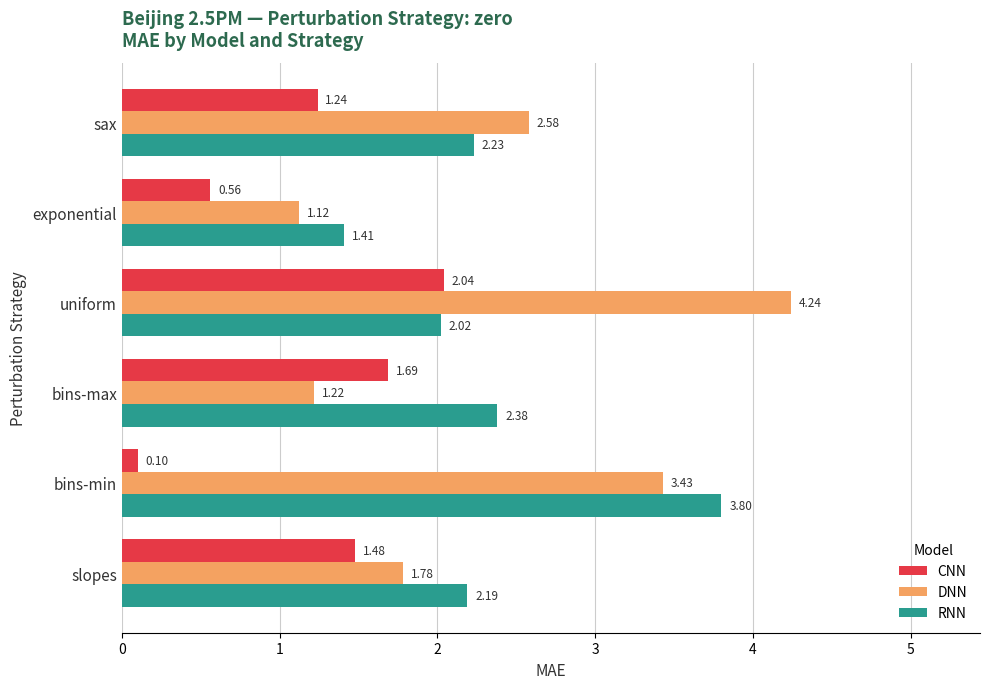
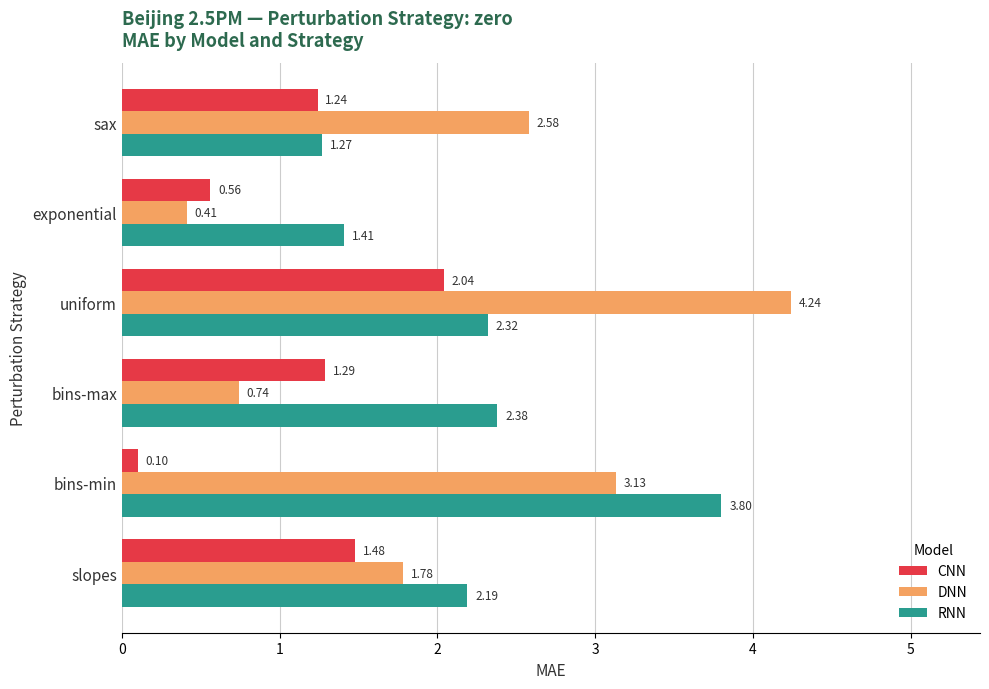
RNN, sax: 2.23 -> 1.27
DNN, exponential: 1.12 -> 0.41
RNN, uniform: 2.02 -> 2.32
CNN, bins-max: 1.69 -> 1.29
DNN, bins-max: 1.22 -> 0.74
DNN, bins-min: 3.43 -> 3.13
